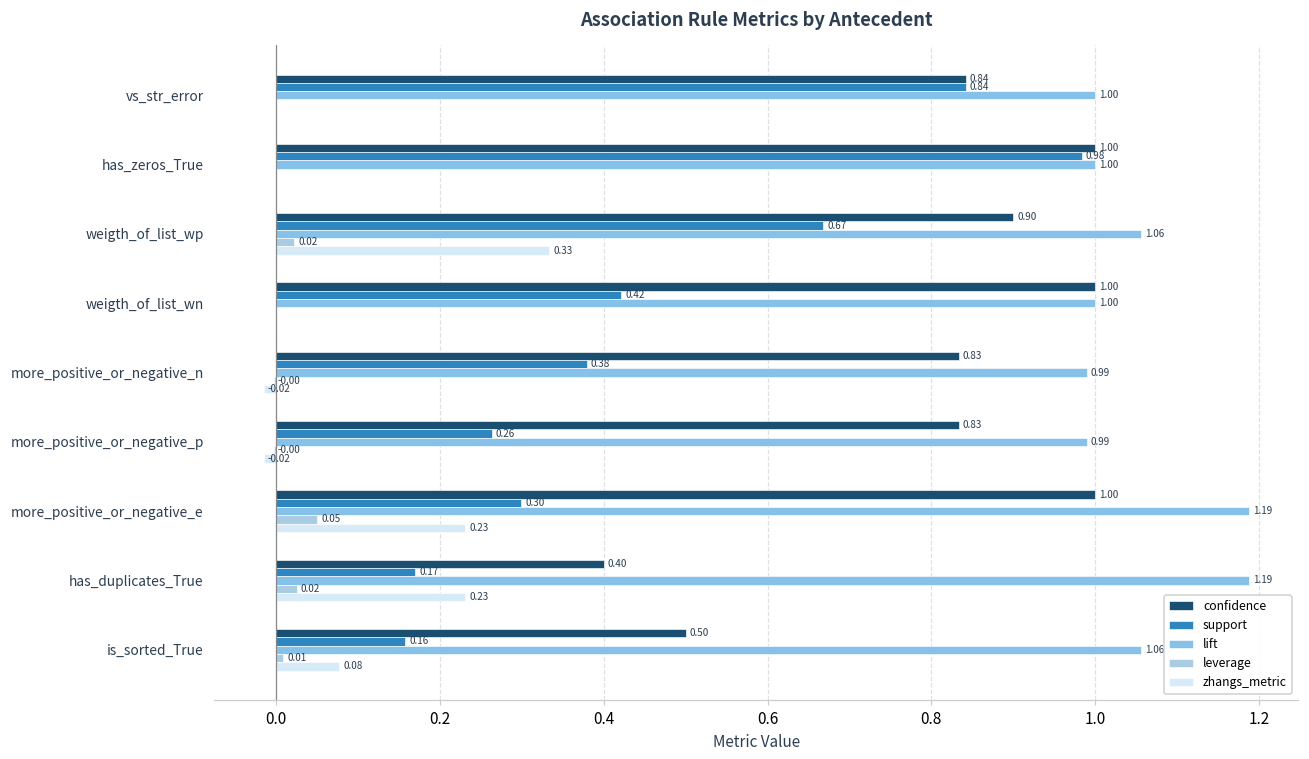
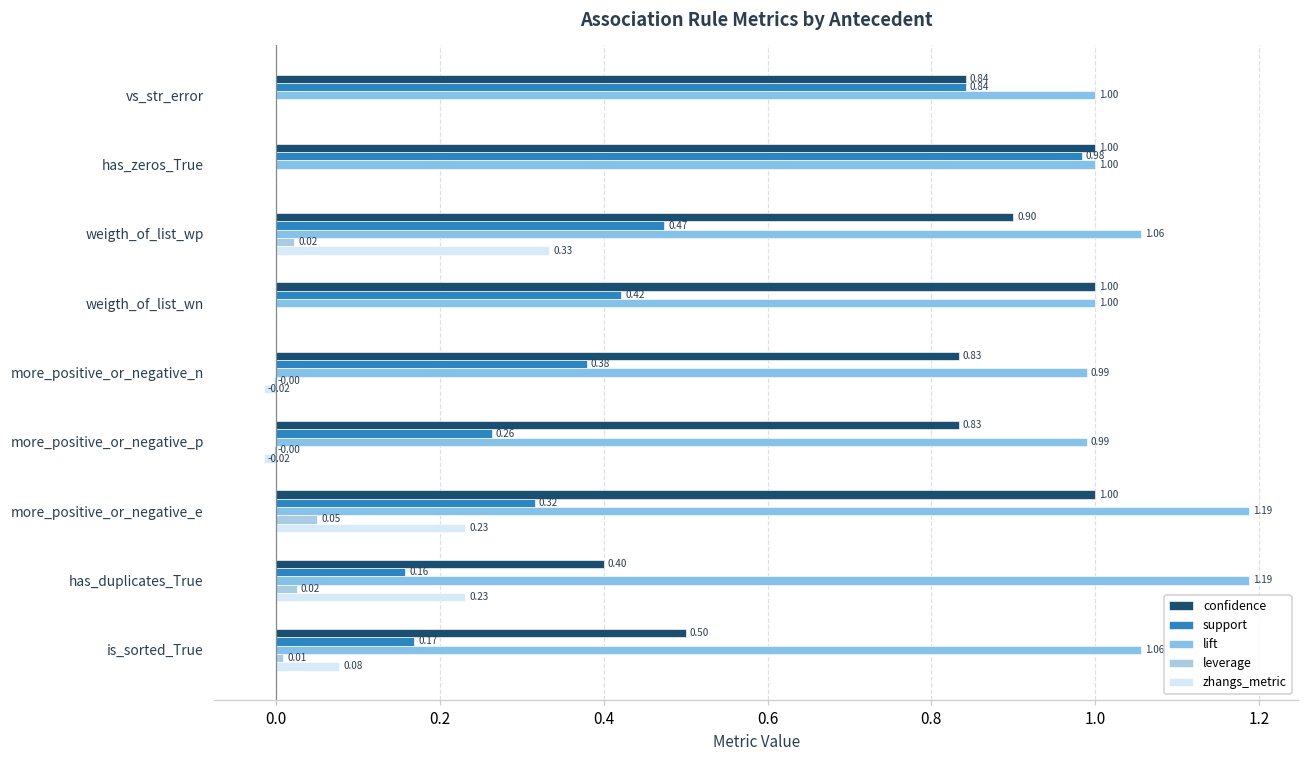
support, weigth_of_list_wp: 0.67 -> 0.47
support, more_positive_or_negative_e: 0.30 -> 0.32
support, has_duplicates_True: 0.17 -> 0.16
support, is_sorted_True: 0.16 -> 0.17
